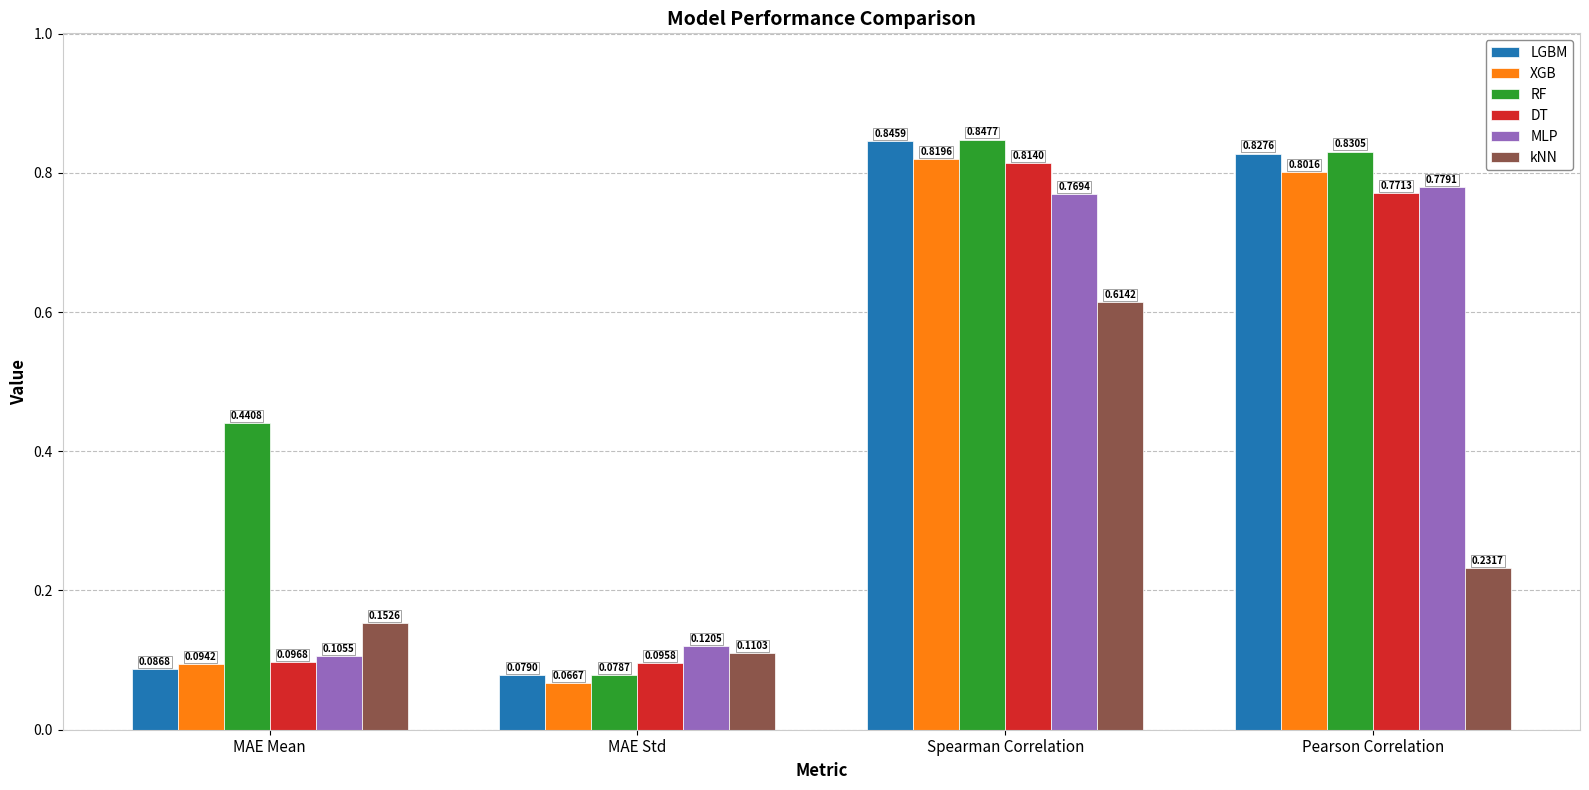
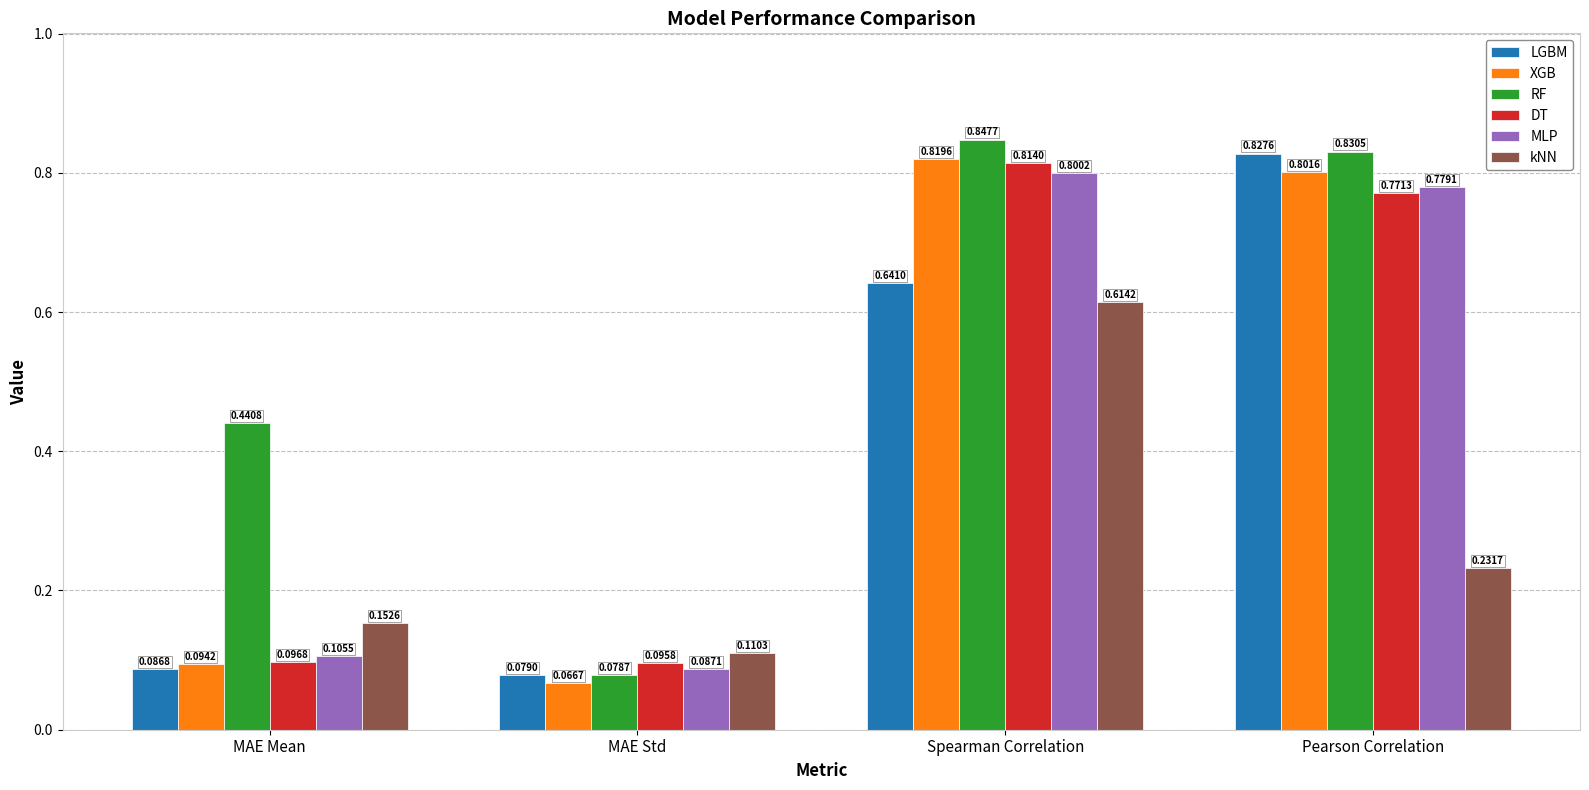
MLP, MAE Std: 0.1205 -> 0.0871
LGBM, Spearman Correlation: 0.8459 -> 0.6410
MLP, Spearman Correlation: 0.7694 -> 0.8002
